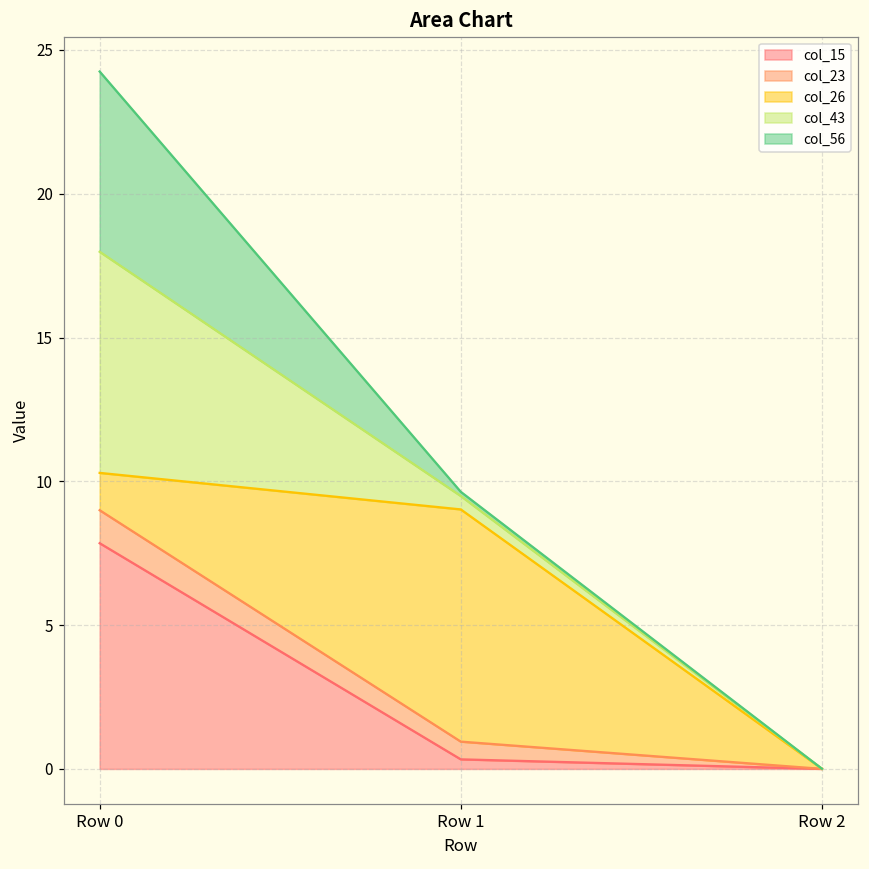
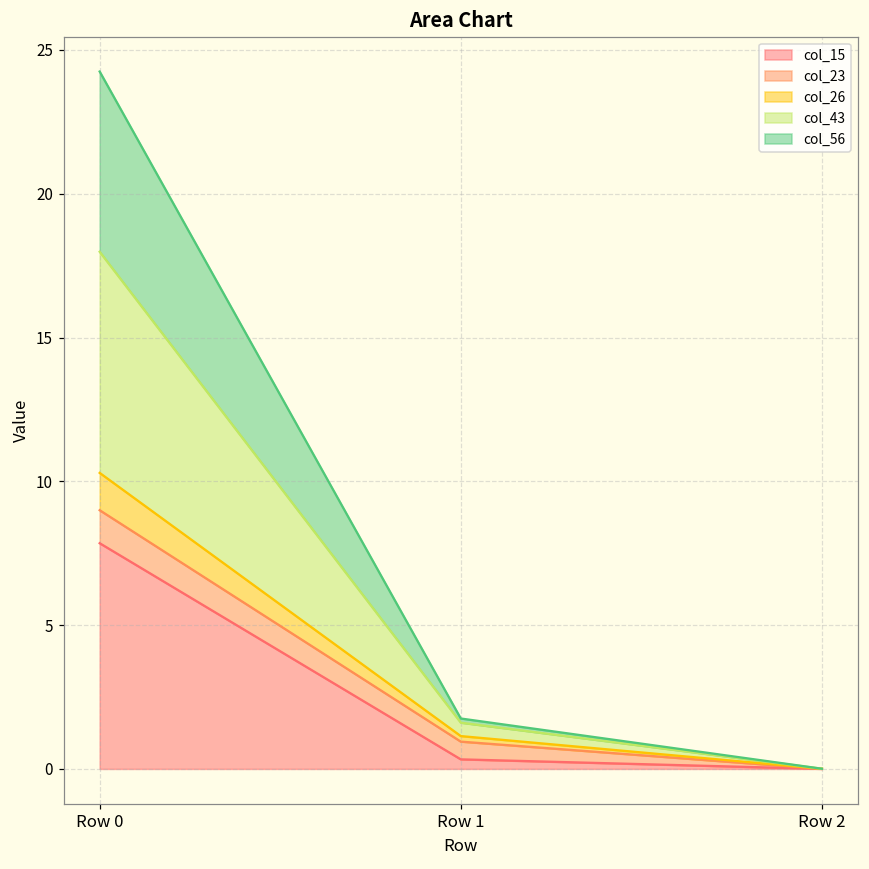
col_26, Row 1: 8.1 -> 0.2
